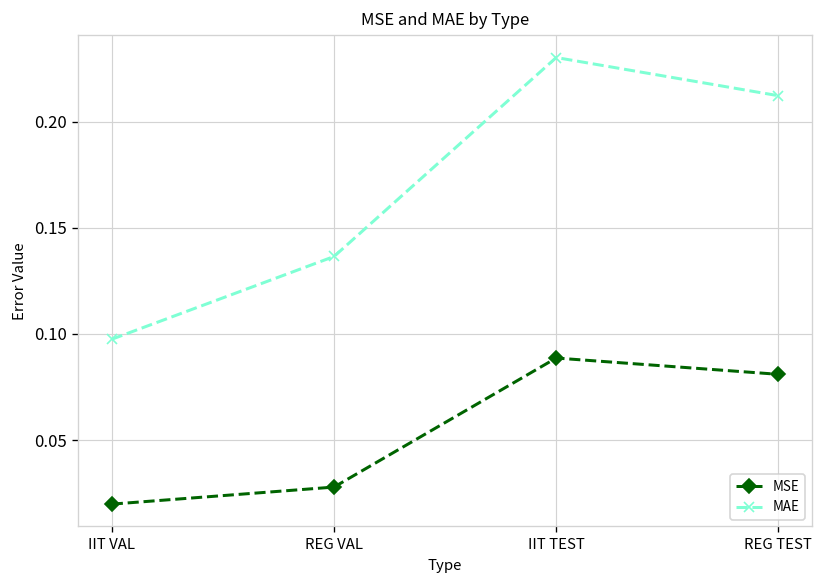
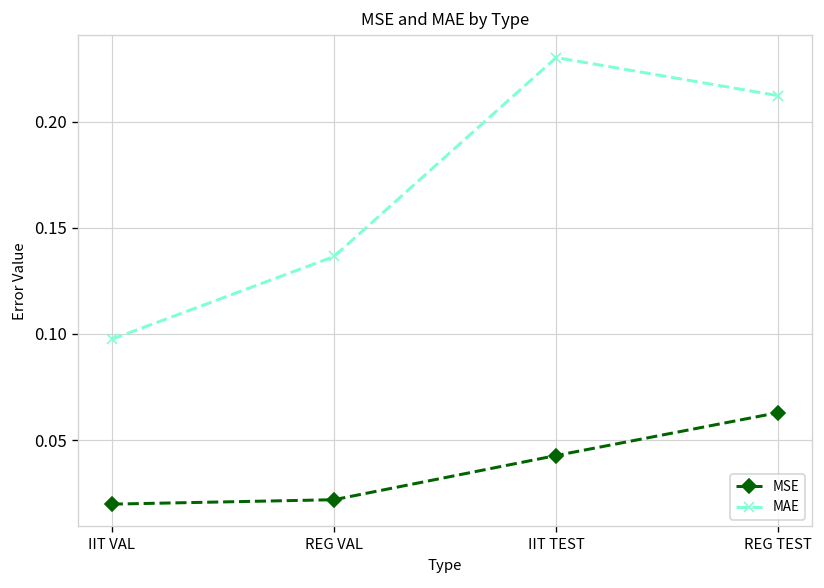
MSE, REG VAL: 0.028 -> 0.022
MSE, IIT TEST: 0.089 -> 0.043
MSE, REG TEST: 0.081 -> 0.063
